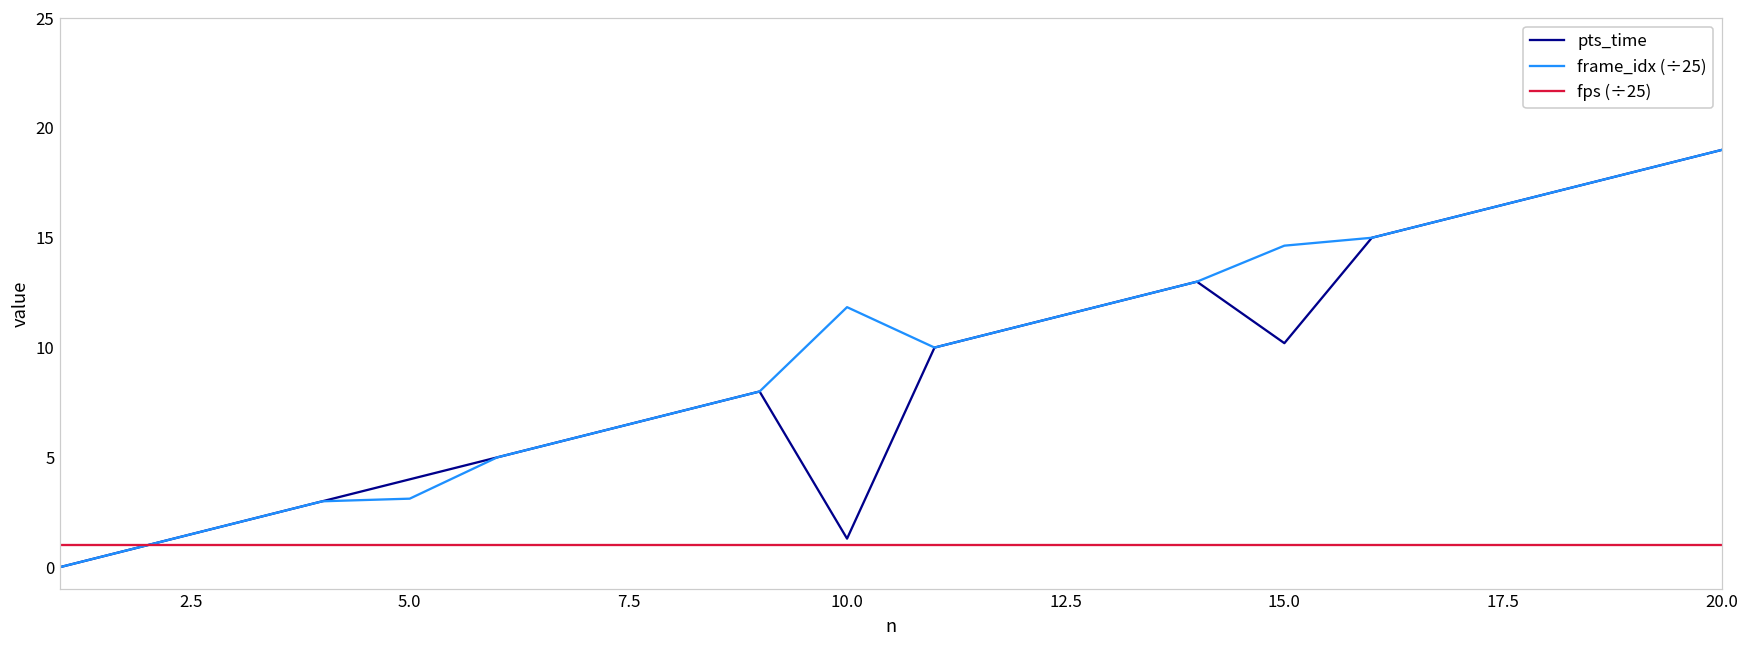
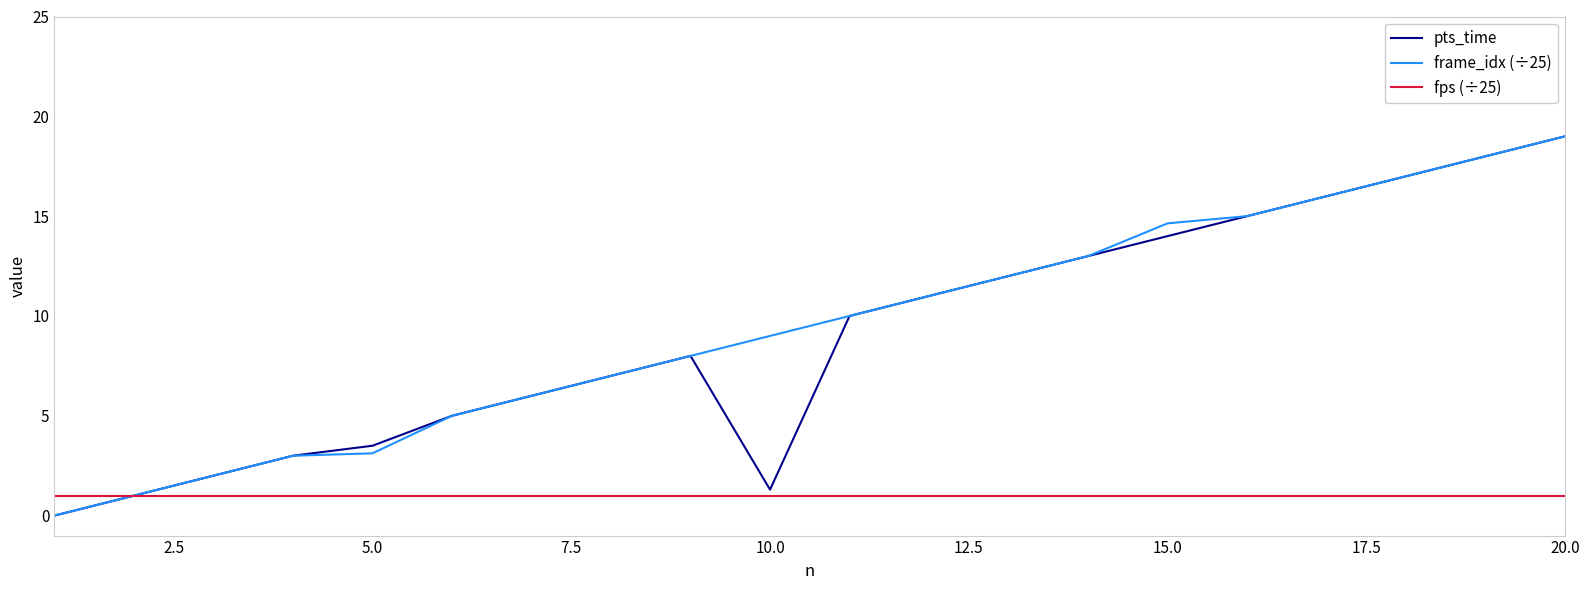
pts_time, 5.0: 4.0 -> 3.5
frame_idx (÷25), 10.0: 11.8 -> 9.0
pts_time, 15.0: 10.2 -> 14.0
